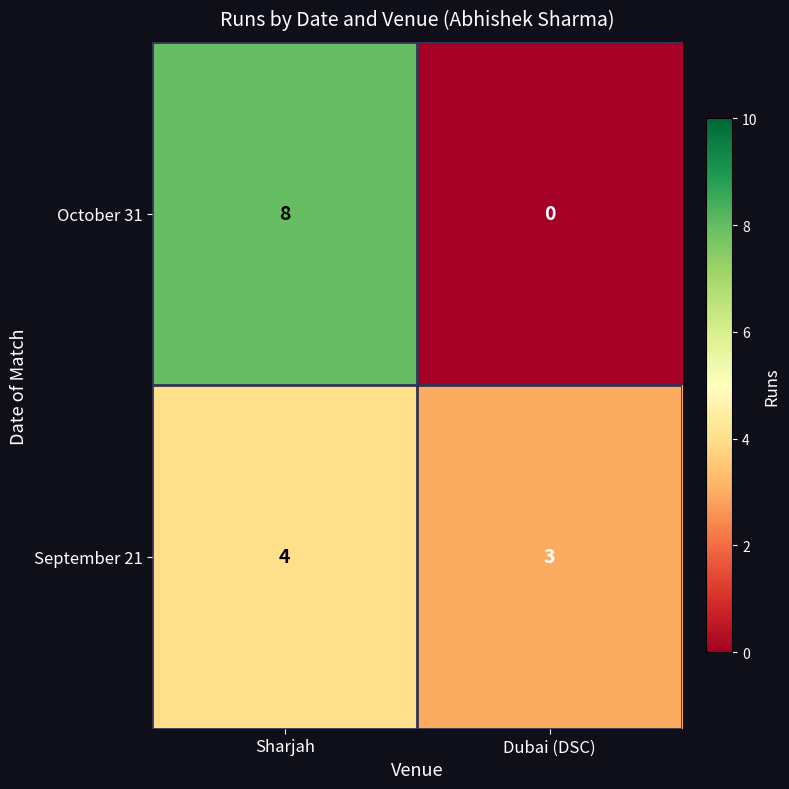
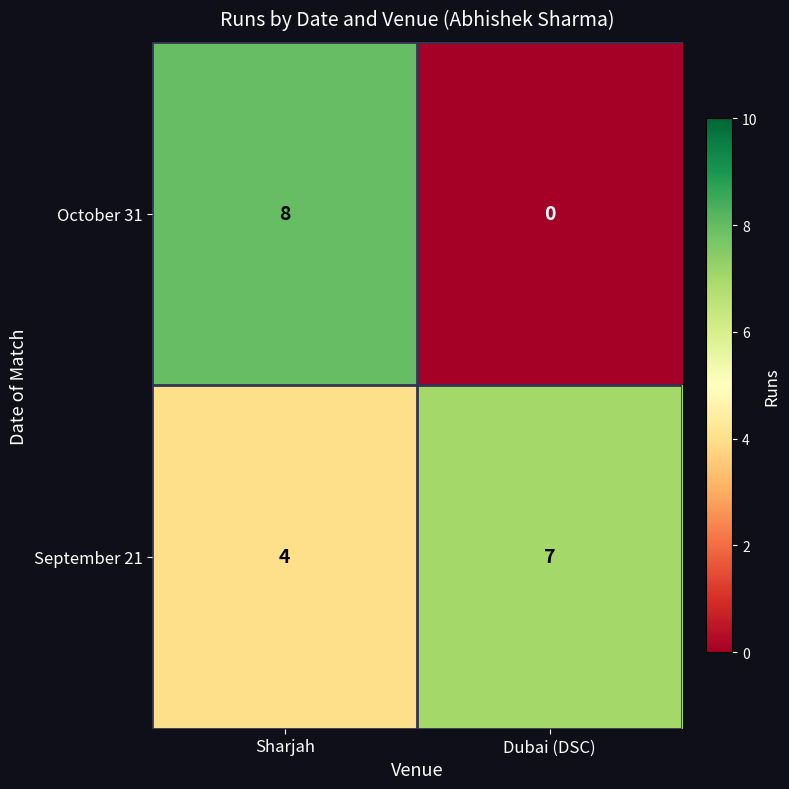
September 21, Dubai (DSC): 3 -> 7
